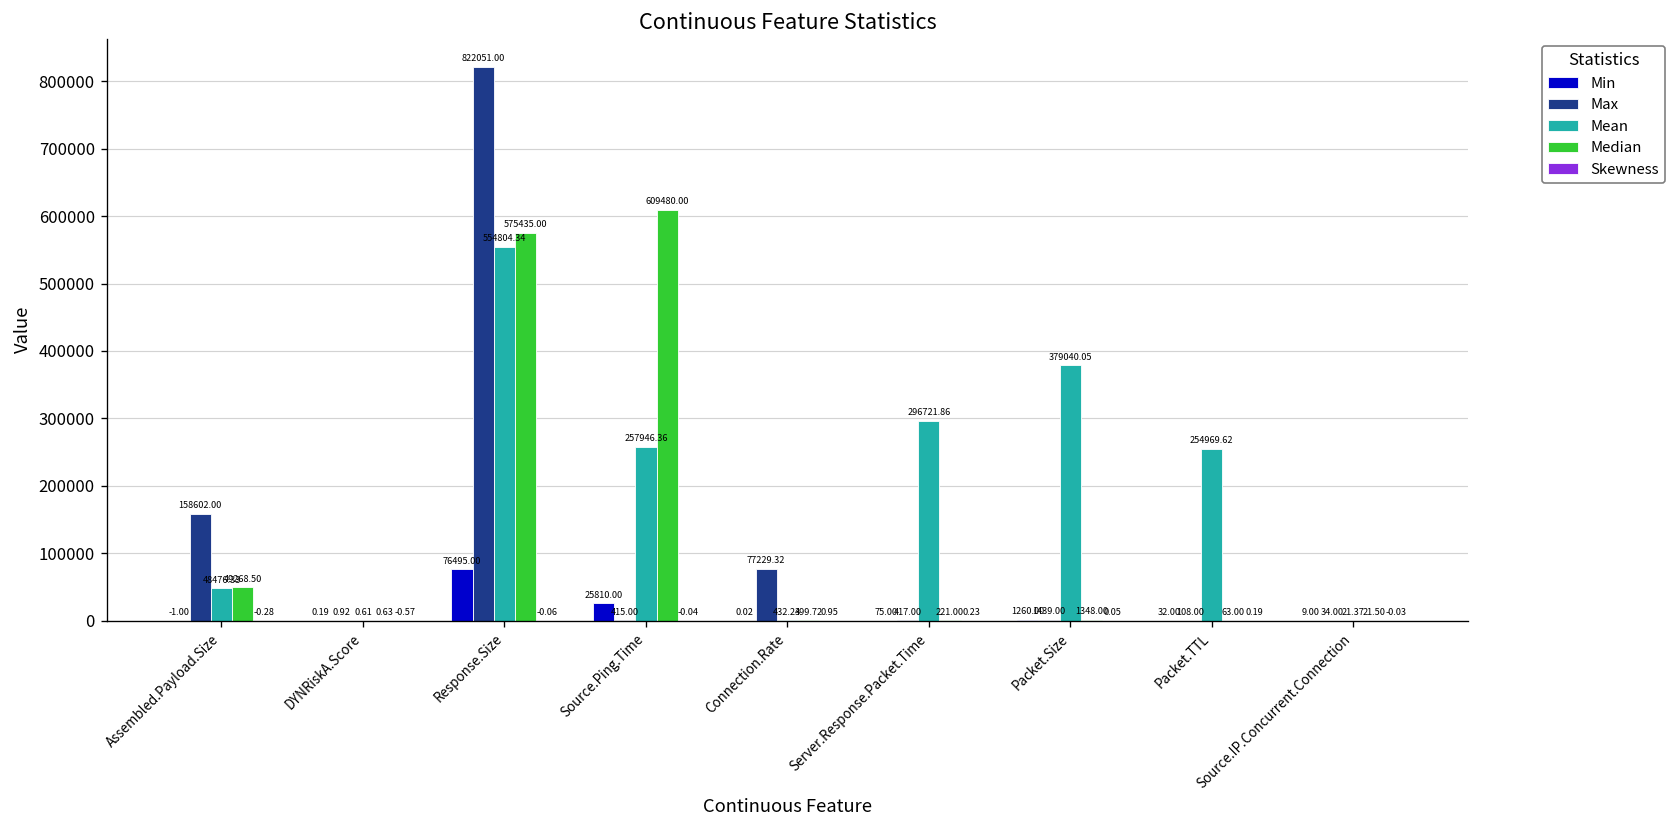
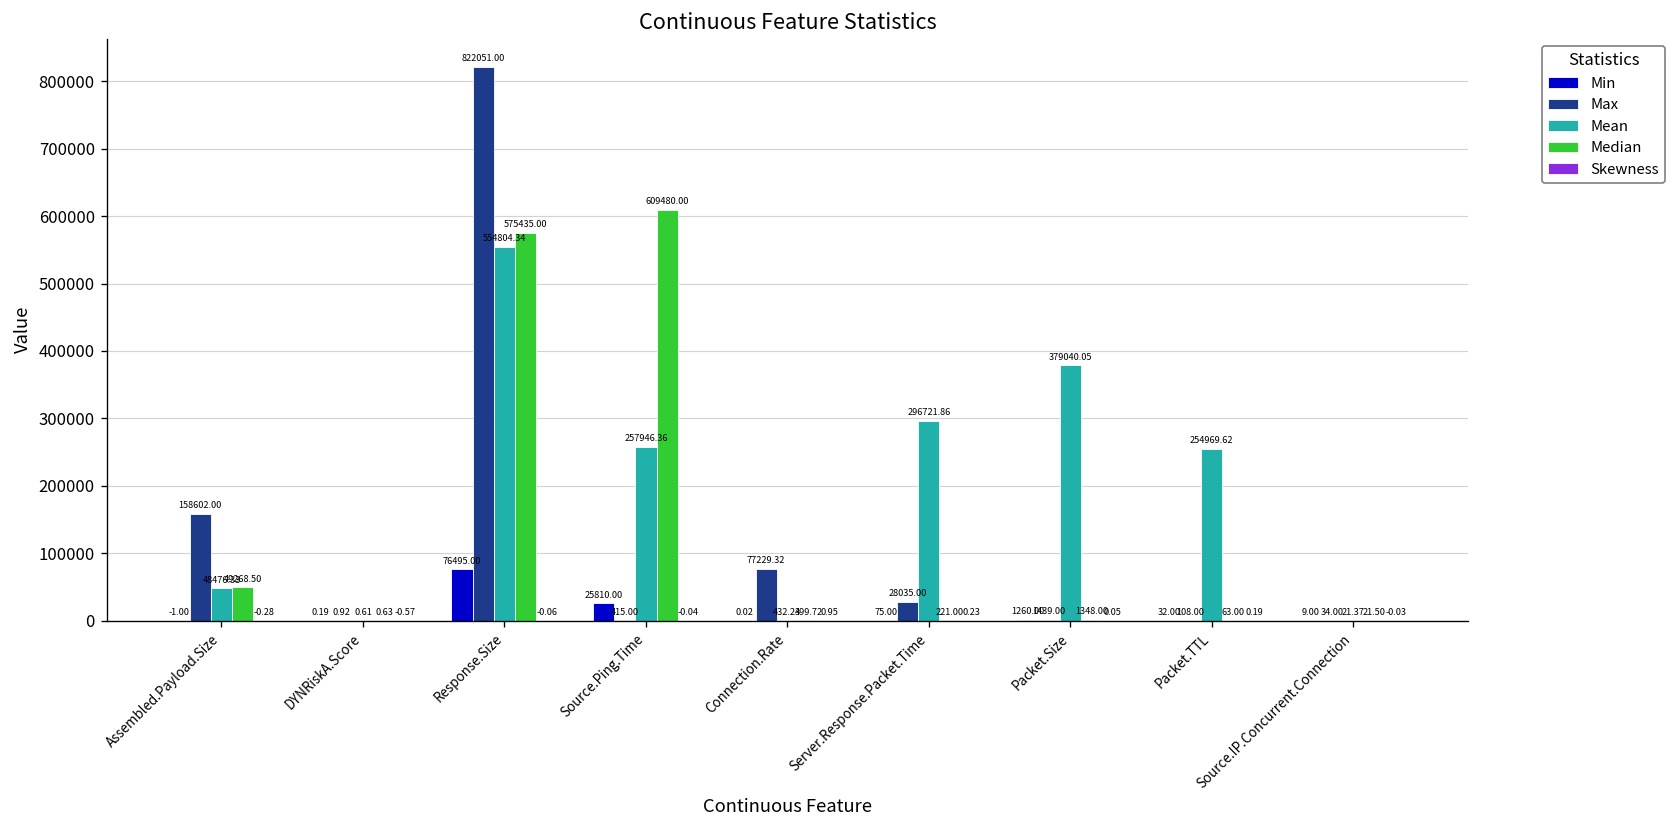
Max, Server.Response.Packet.Time: 417.00 -> 28035.00
